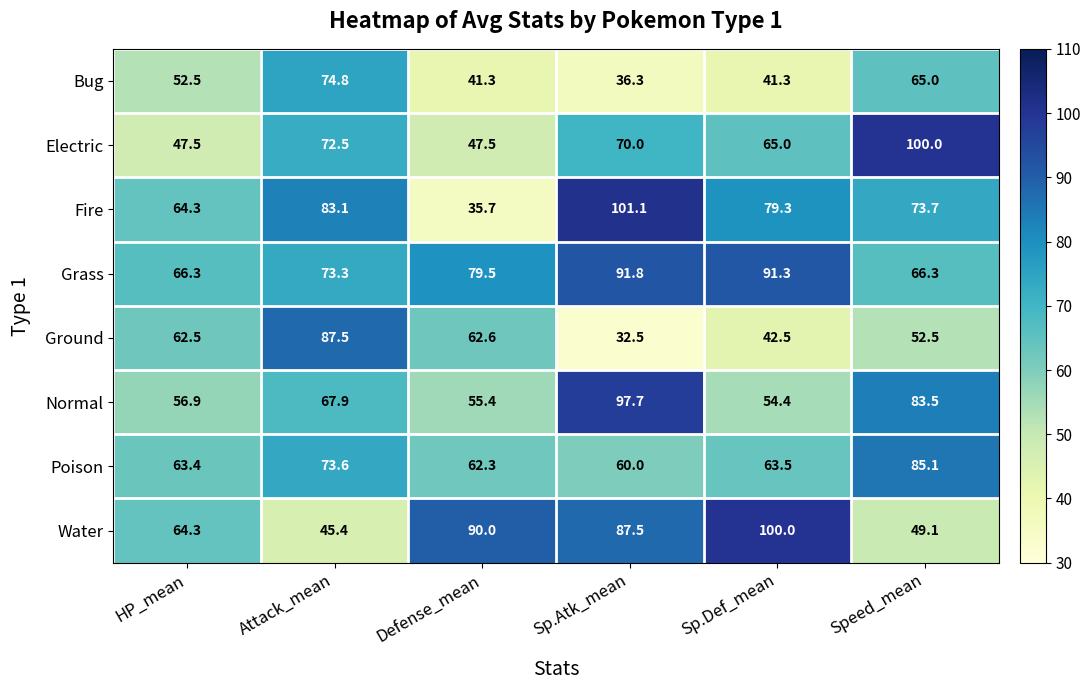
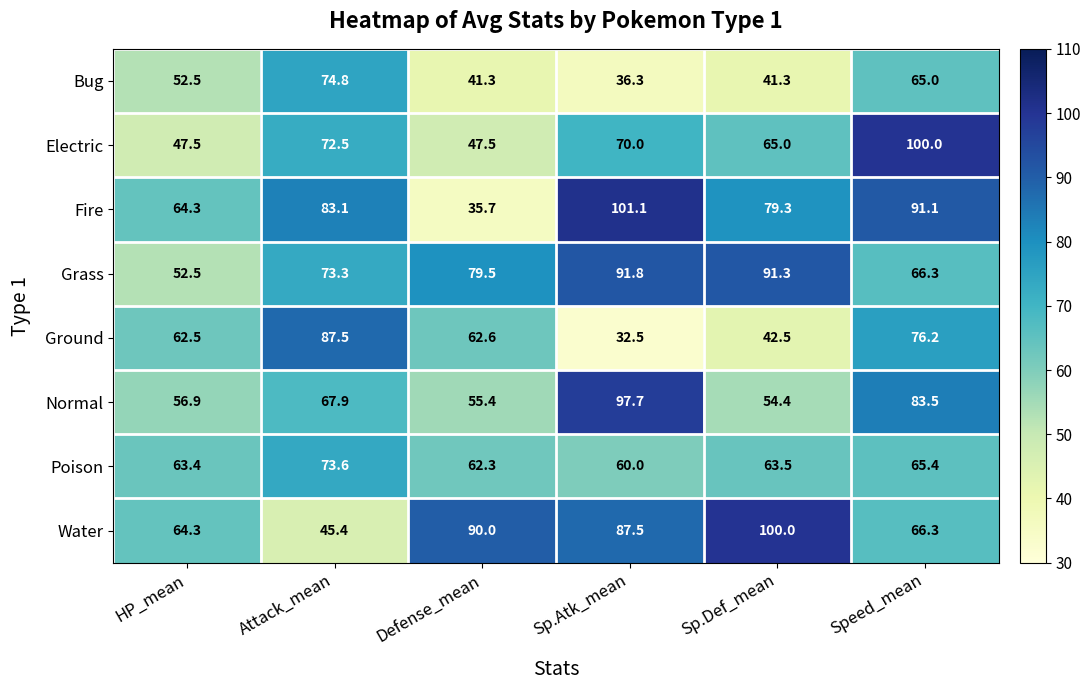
Fire, Speed_mean: 73.7 -> 91.1
Grass, HP_mean: 66.3 -> 52.5
Ground, Speed_mean: 52.5 -> 76.2
Poison, Speed_mean: 85.1 -> 65.4
Water, Speed_mean: 49.1 -> 66.3
